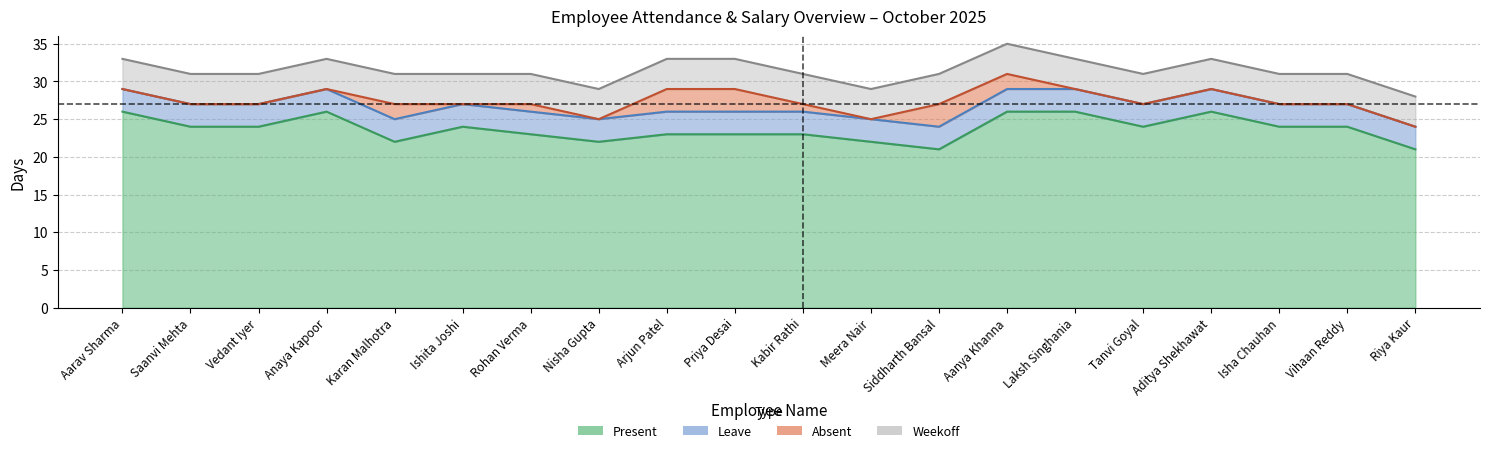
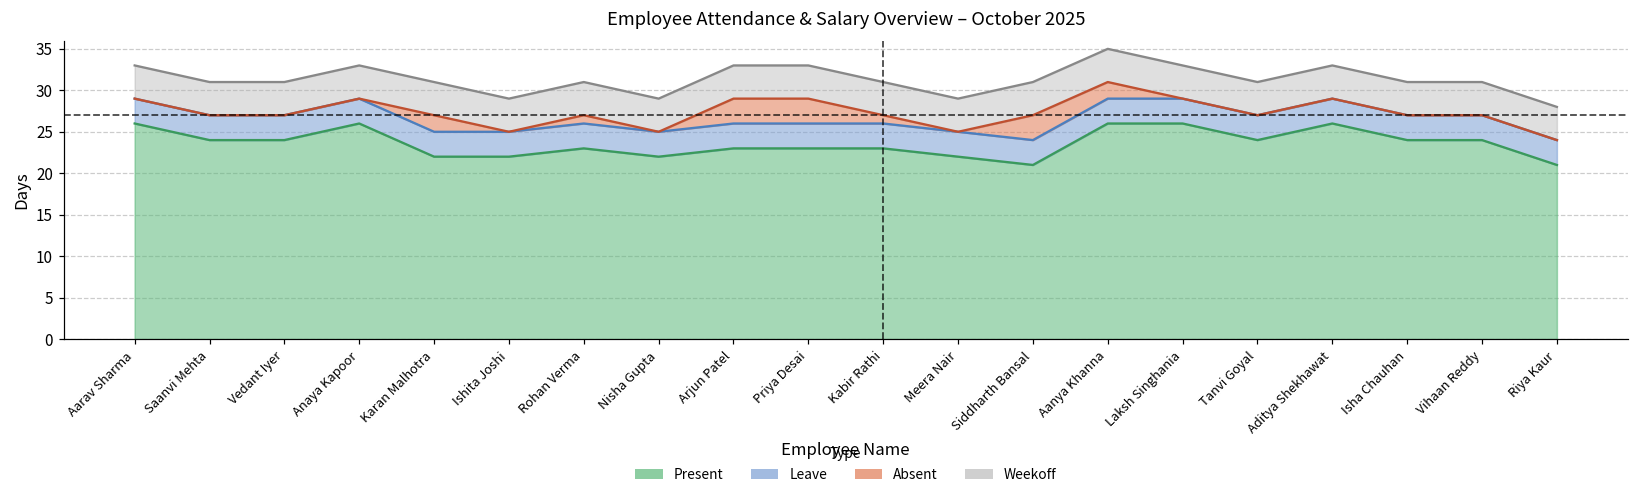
Present, Ishita Joshi: 24 -> 22
